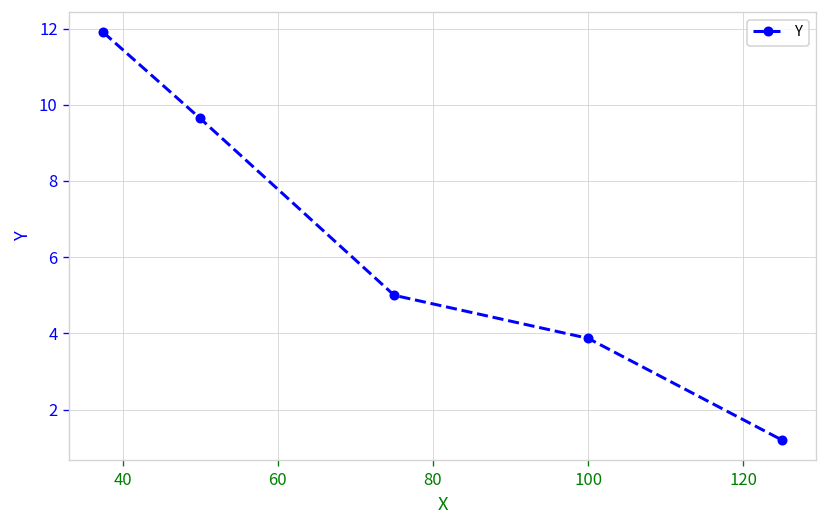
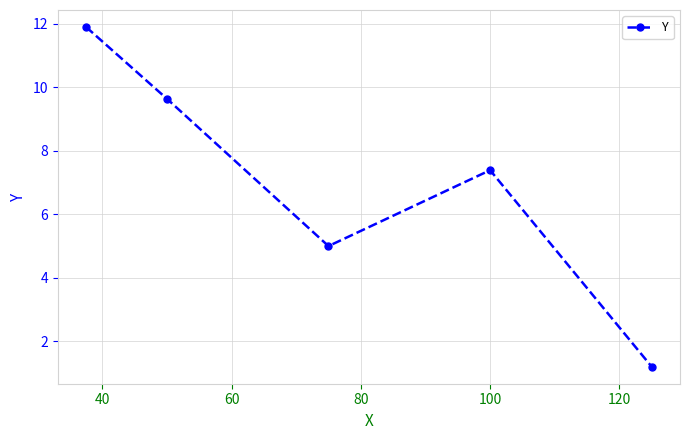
100: 3.9 -> 7.4
